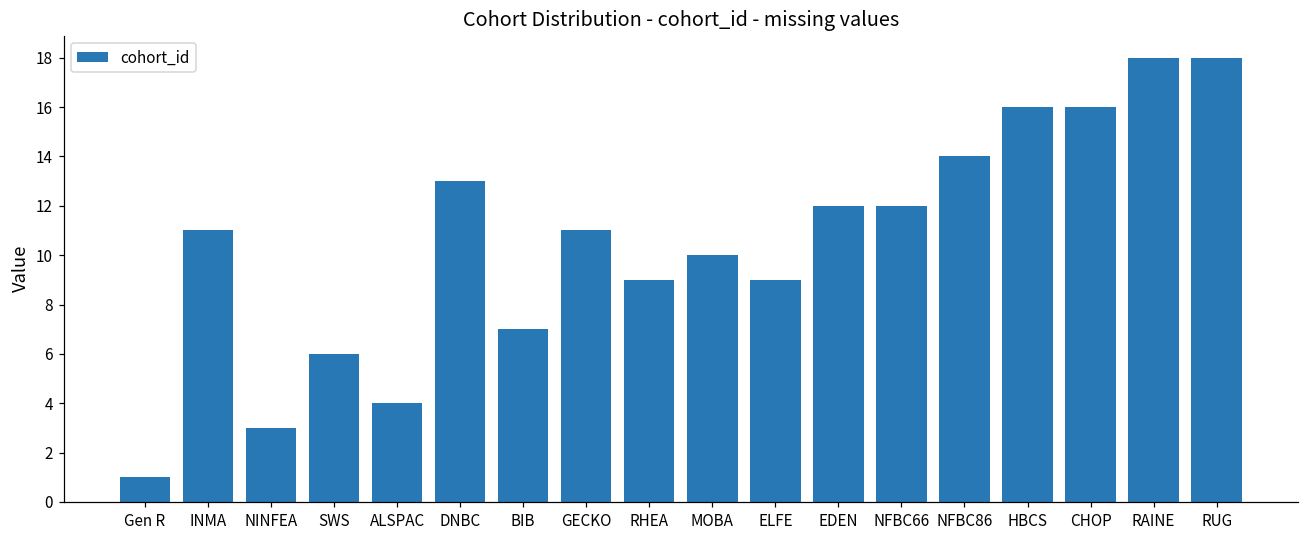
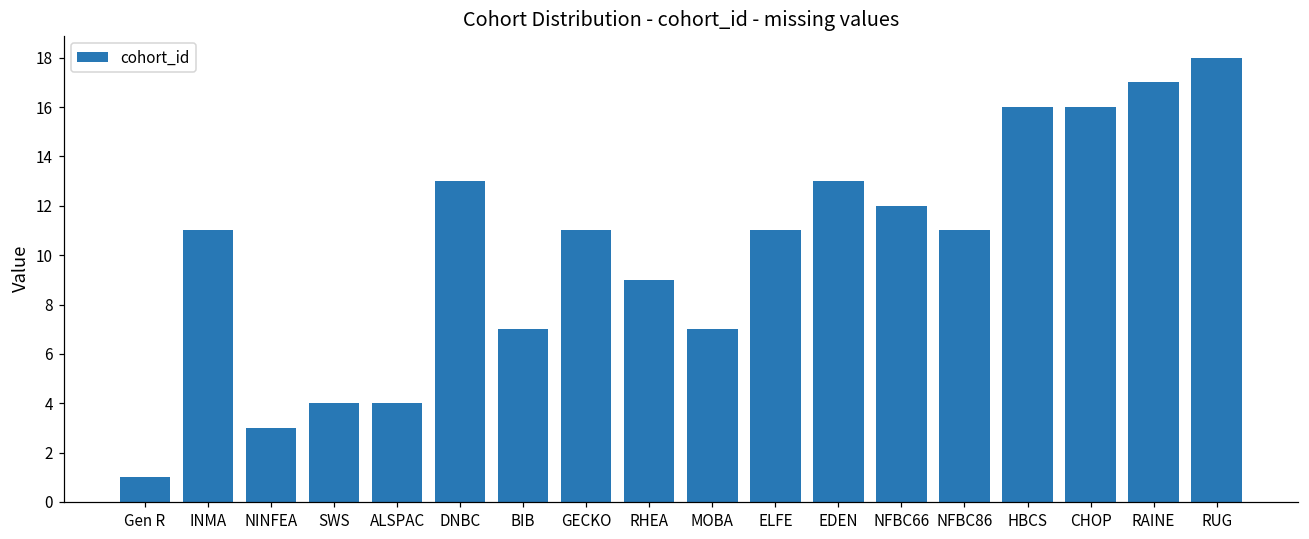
SWS: 6.0 -> 4.0
MOBA: 10.0 -> 7.0
ELFE: 9.0 -> 11.0
EDEN: 12.0 -> 13.0
NFBC86: 14.0 -> 11.0
RAINE: 18.0 -> 17.0
